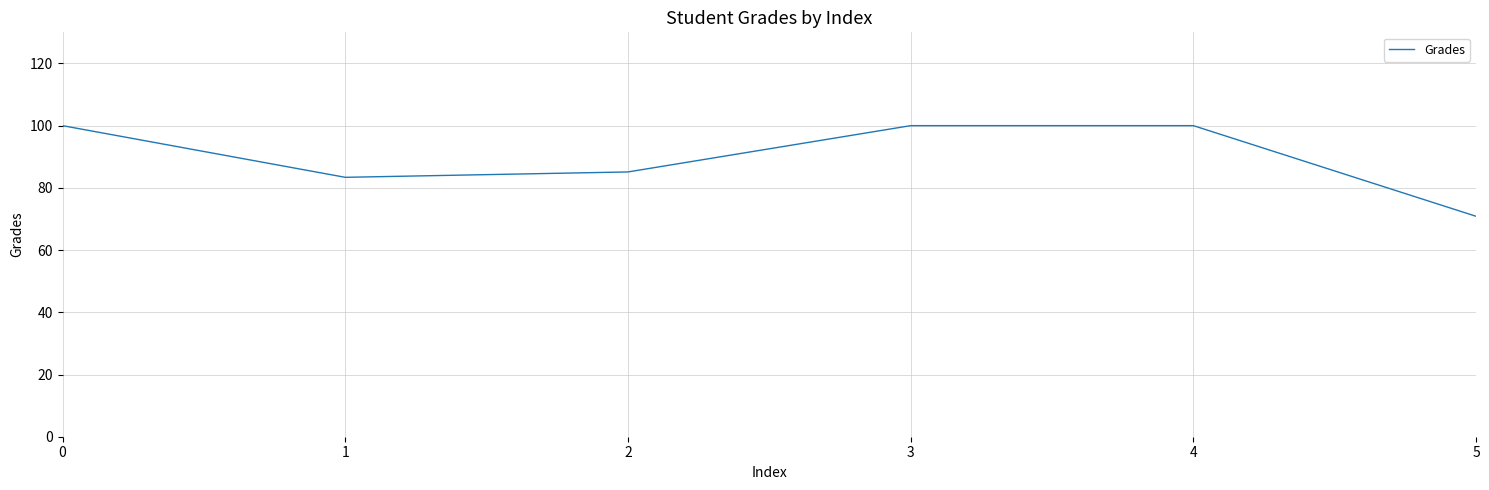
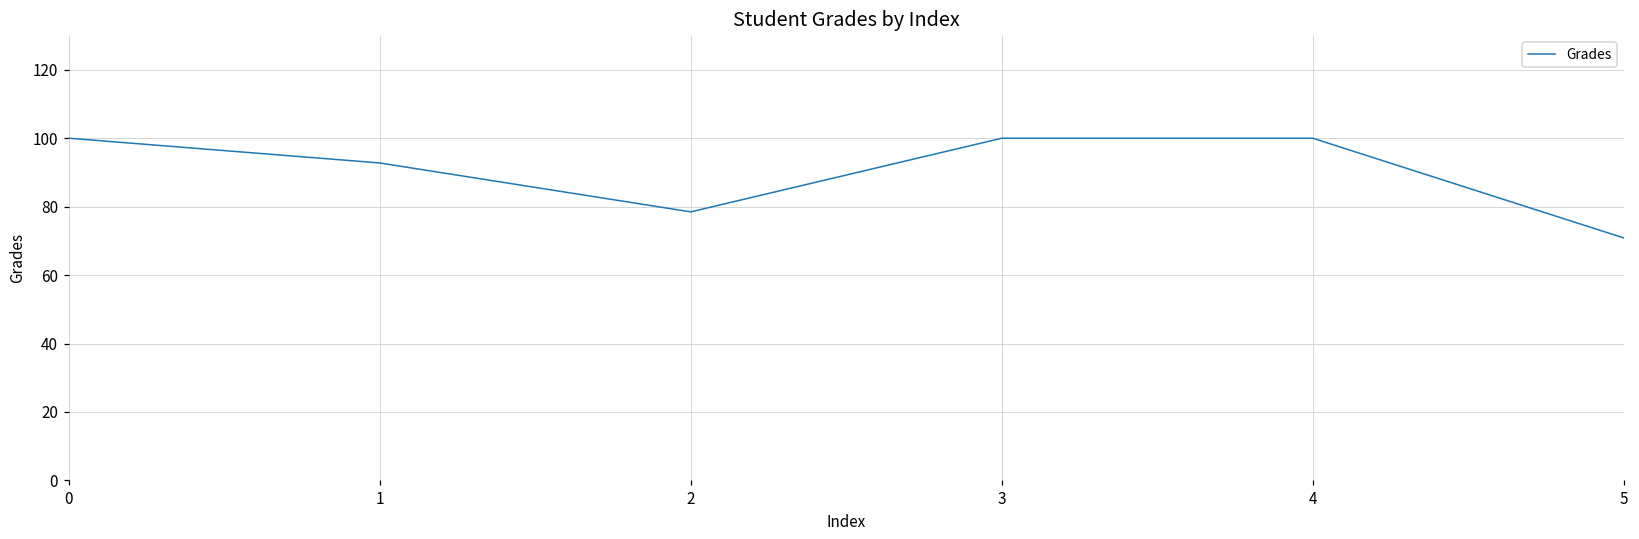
1: 83 -> 93
2: 85 -> 78
